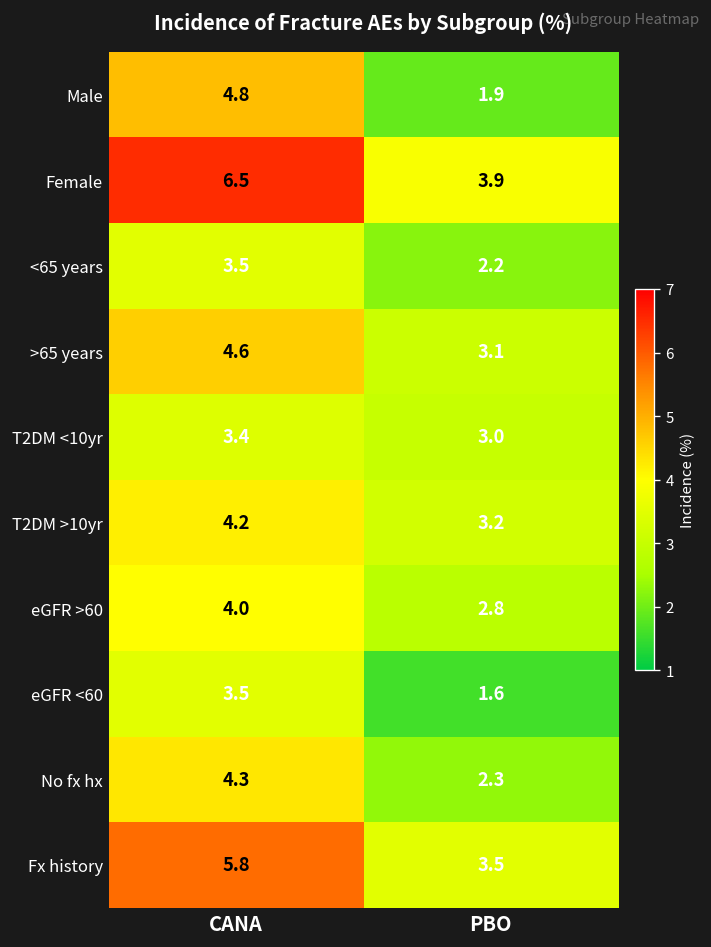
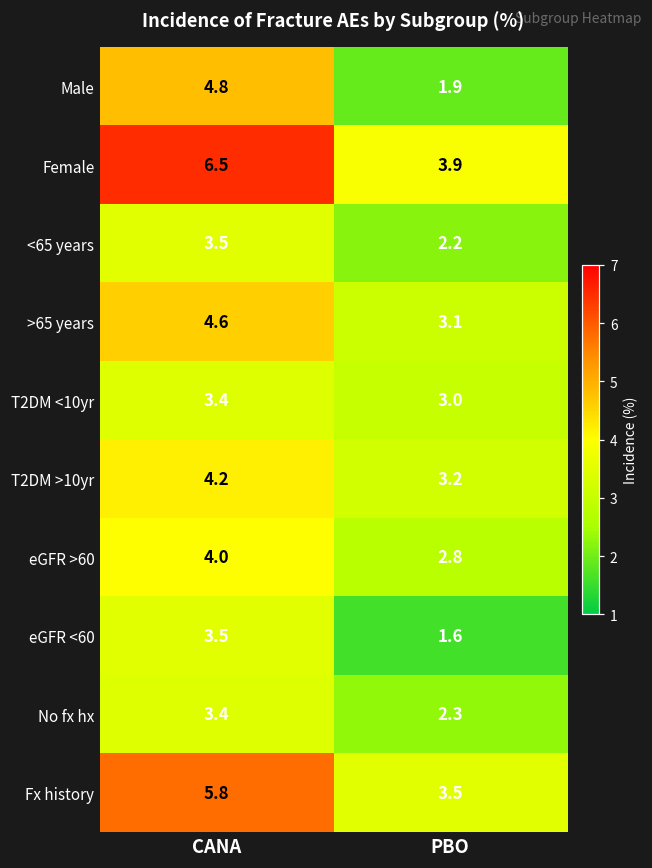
No fx hx, CANA: 4.3 -> 3.4
